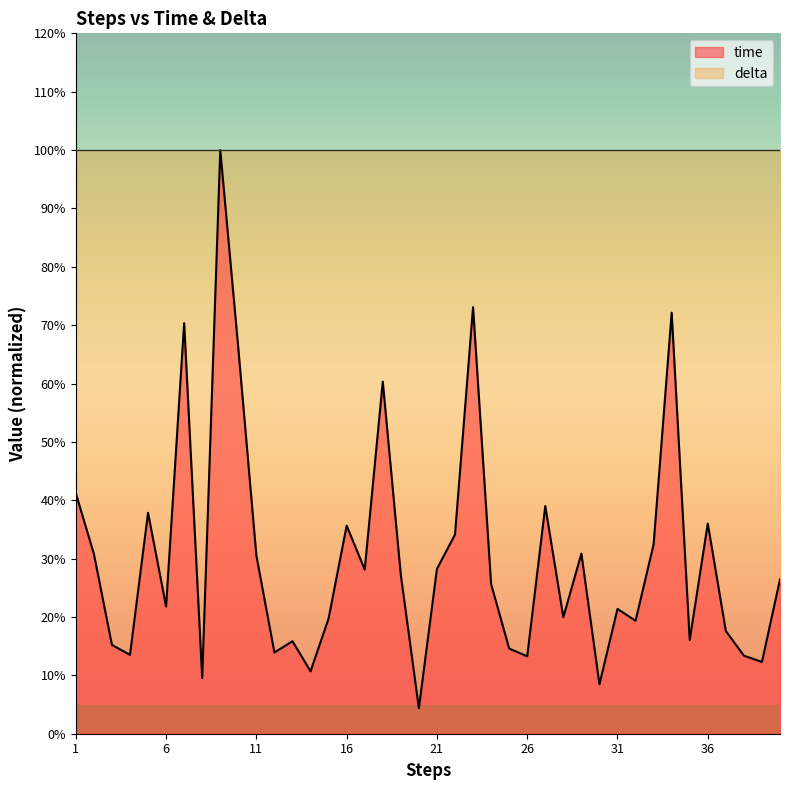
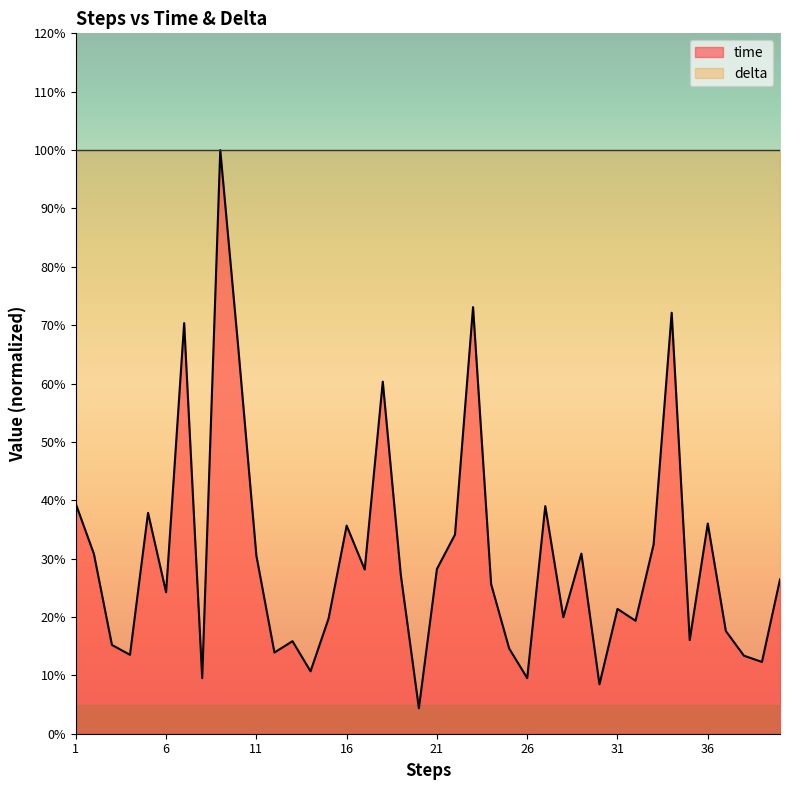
time, 1: 41% -> 39%
time, 6: 22% -> 24%
time, 26: 13% -> 10%
